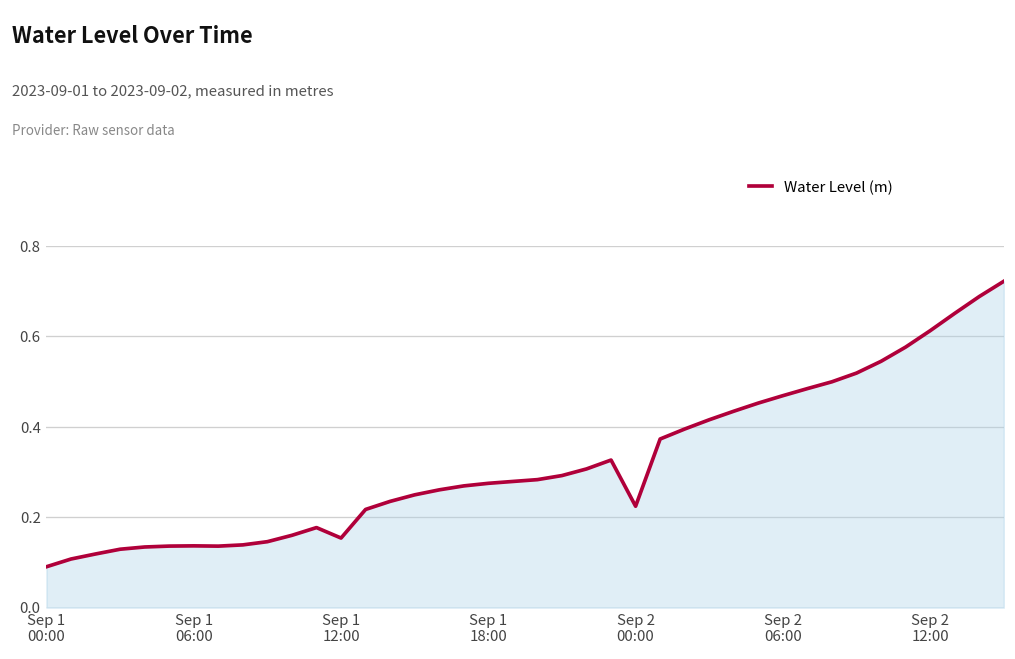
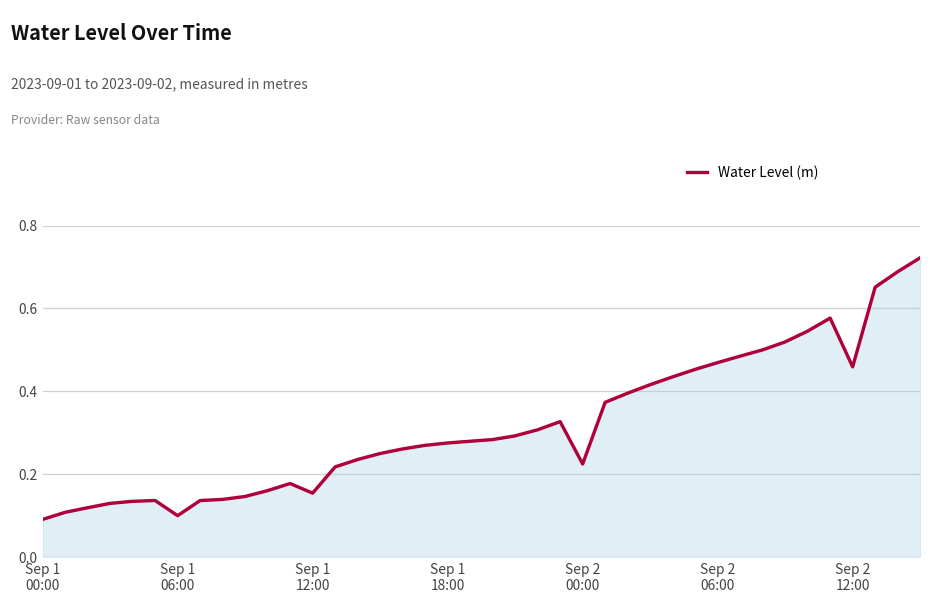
Sep 1 06:00: 0.14 -> 0.10
Sep 2 12:00: 0.61 -> 0.46
